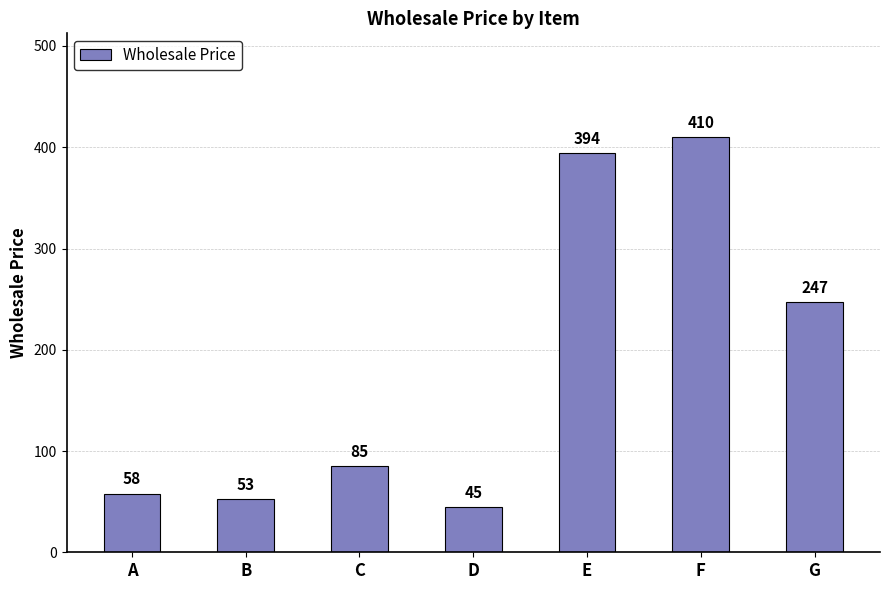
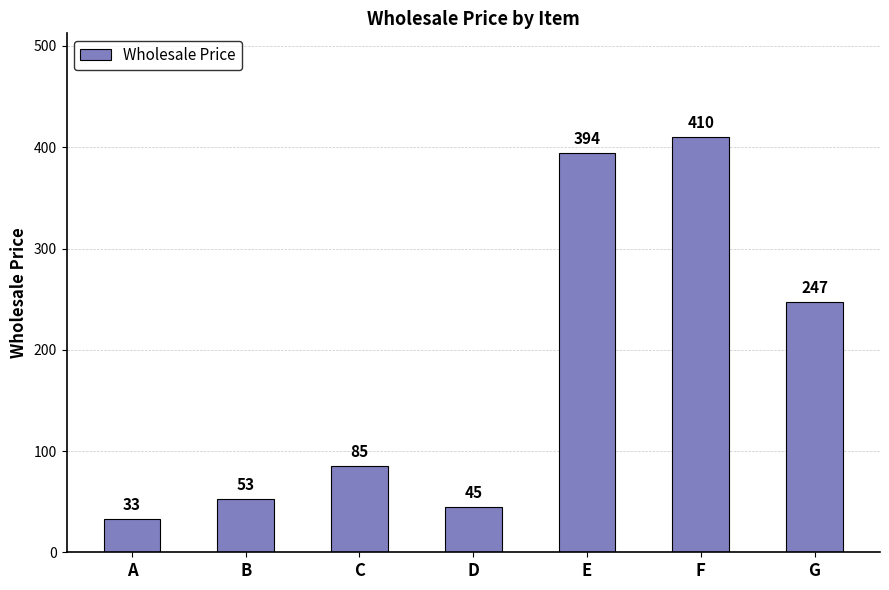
A: 58 -> 33
